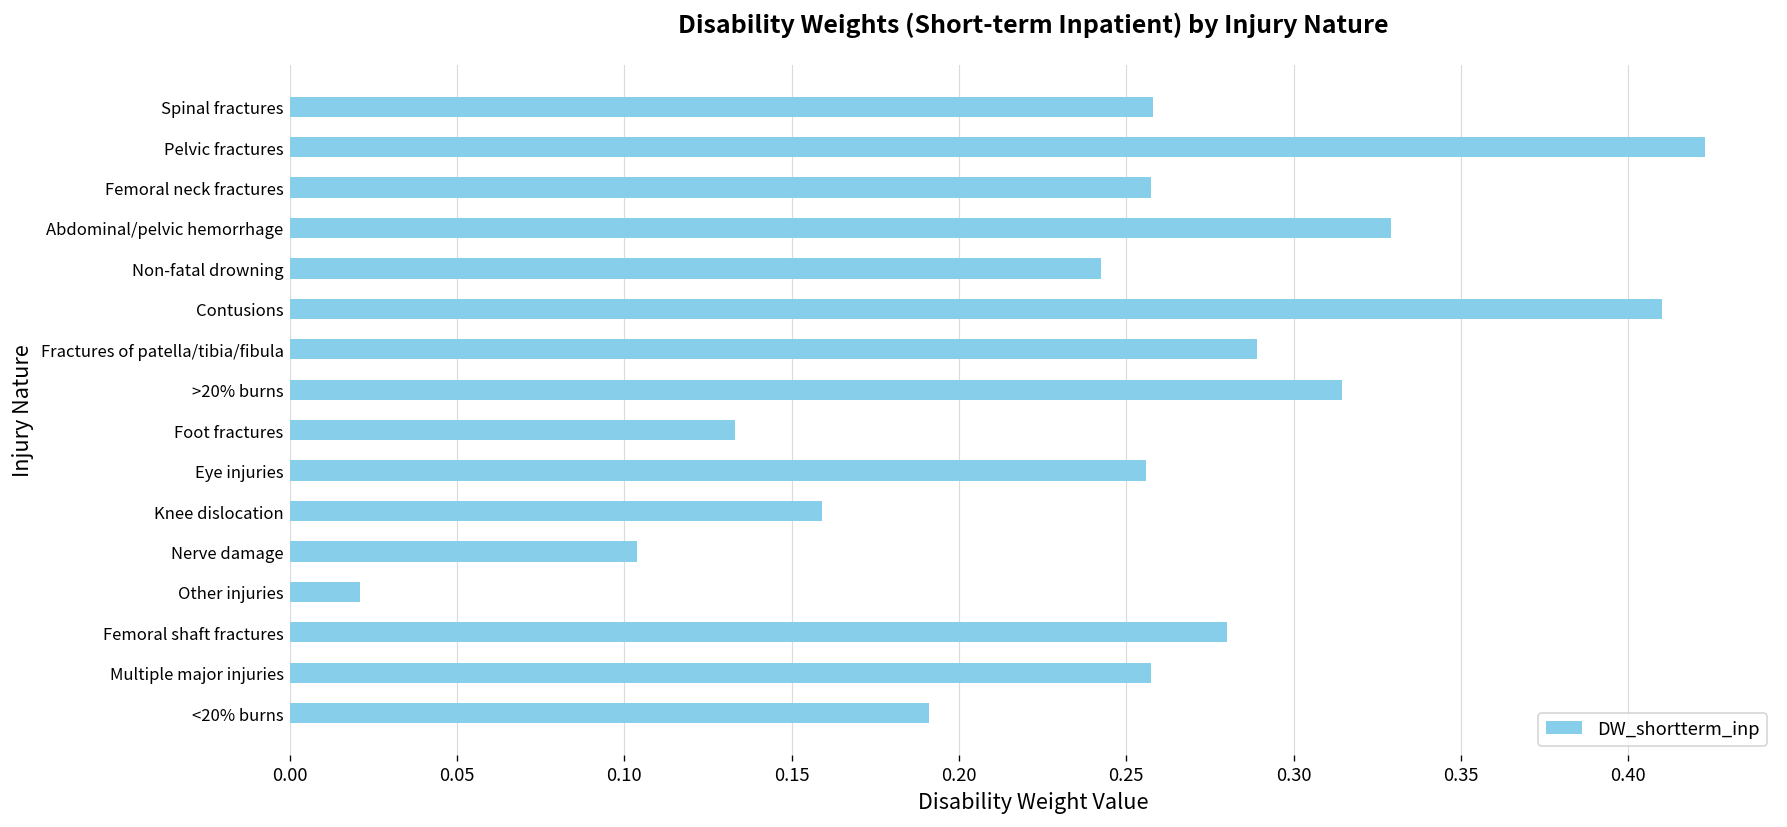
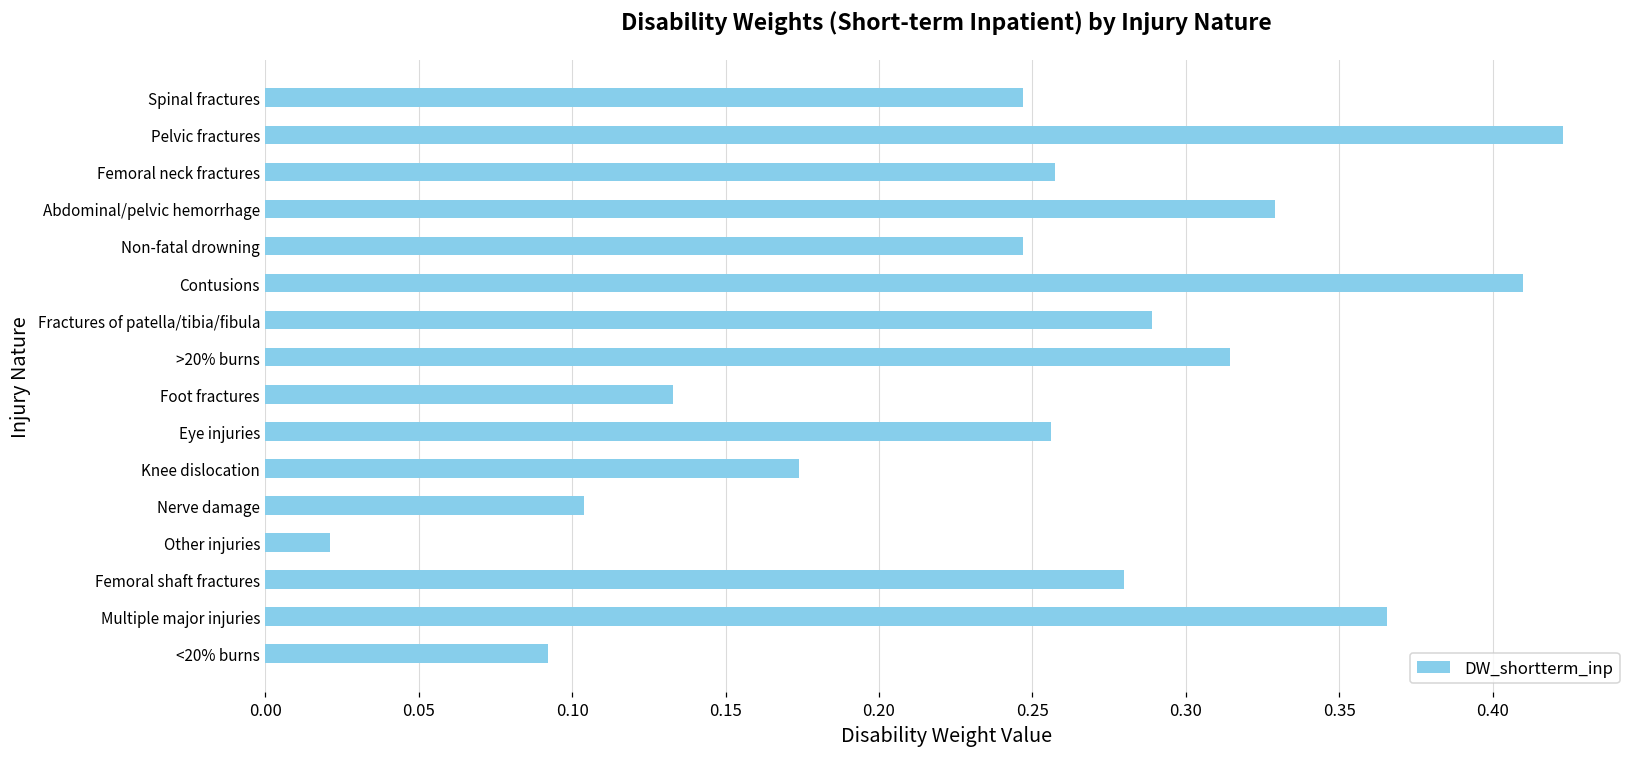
Spinal fractures: 0.258 -> 0.247
Non-fatal drowning: 0.242 -> 0.247
Knee dislocation: 0.159 -> 0.174
Multiple major injuries: 0.258 -> 0.366
<20% burns: 0.191 -> 0.092
